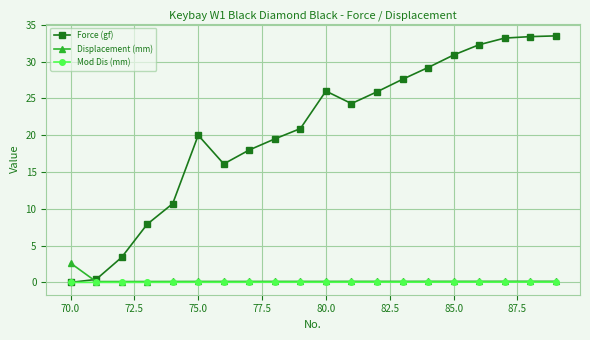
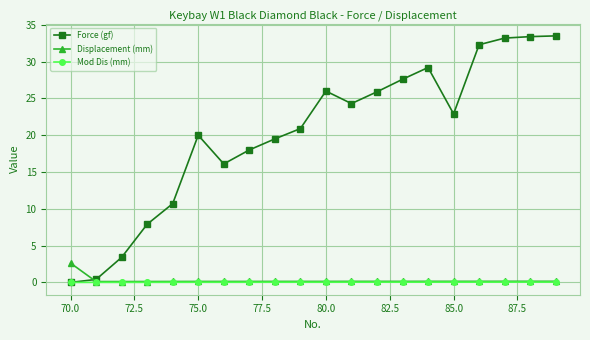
Force (gf), 85.0: 31 -> 23
